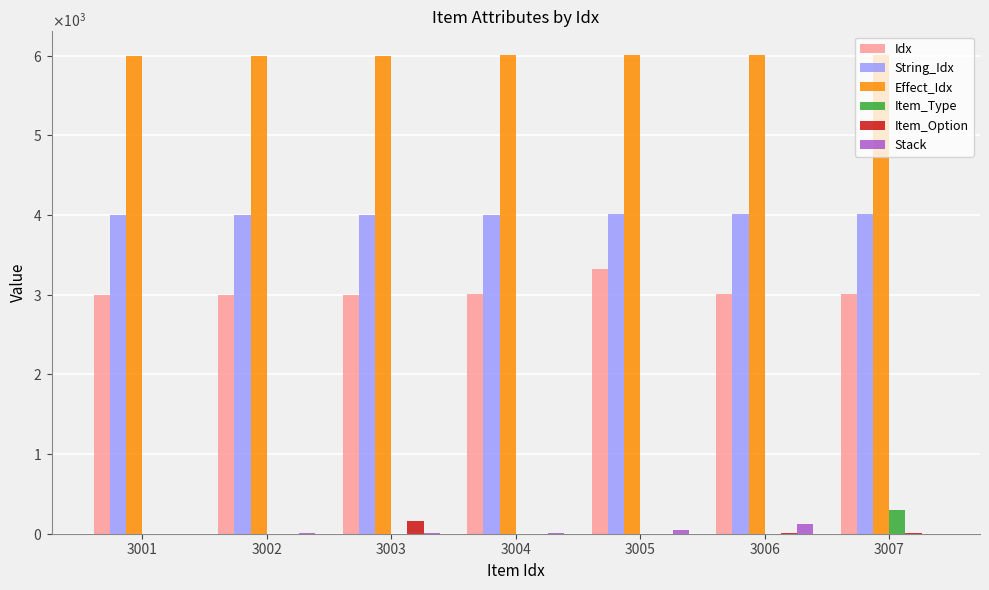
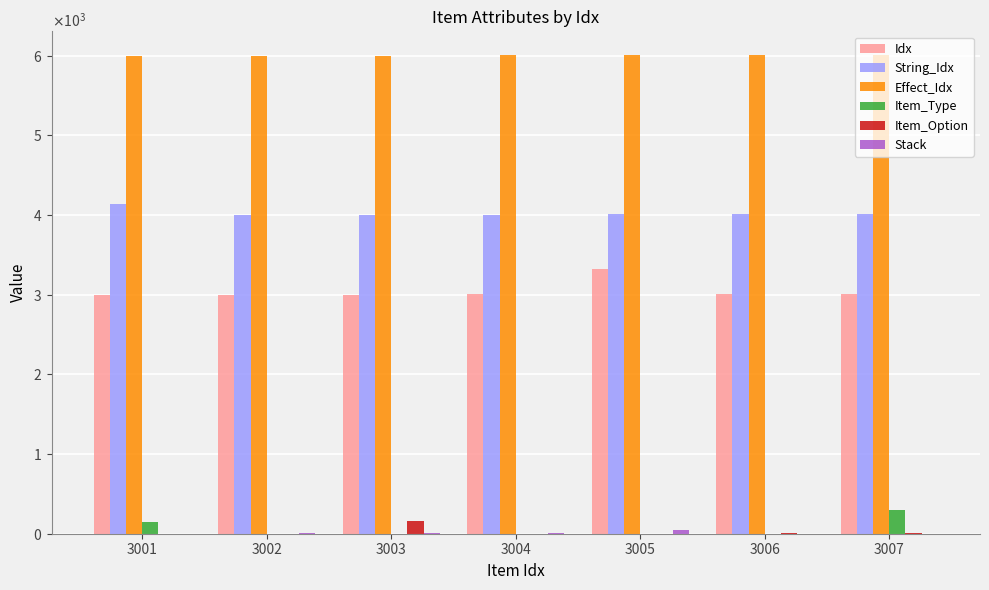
String_Idx, 3001: 4000 -> 4100
Item_Type, 3001: 0 -> 100
Stack, 3006: 100 -> 0
